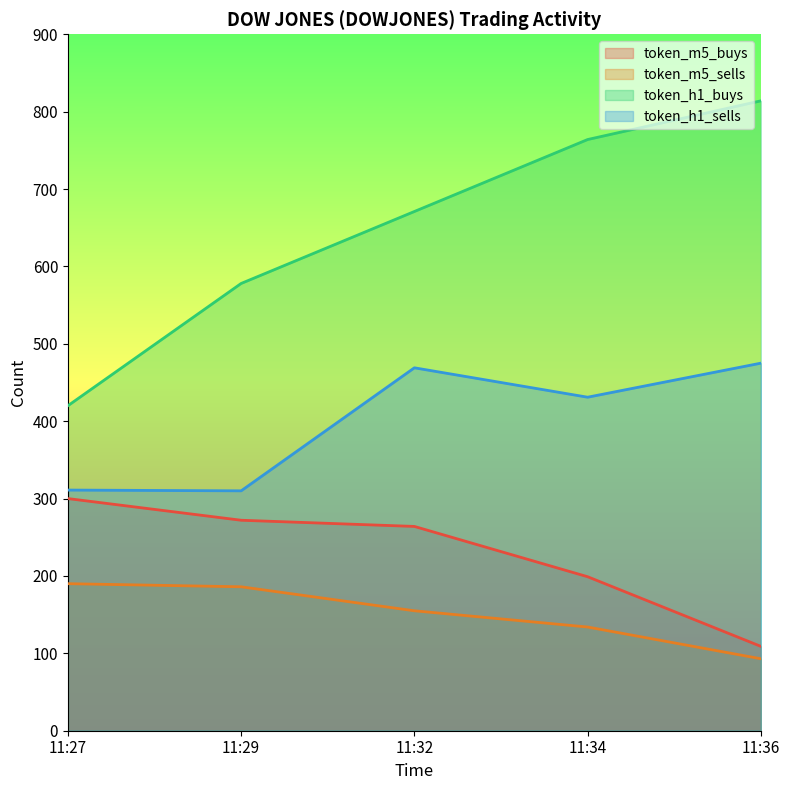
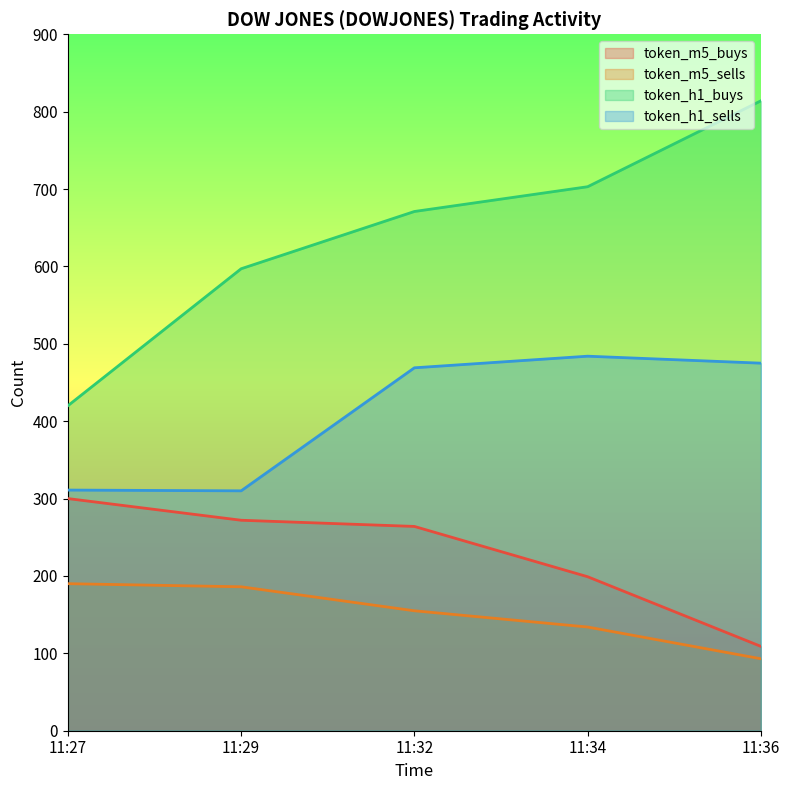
token_h1_buys, 11:29: 580 -> 600
token_h1_buys, 11:34: 760 -> 700
token_h1_sells, 11:34: 430 -> 480
